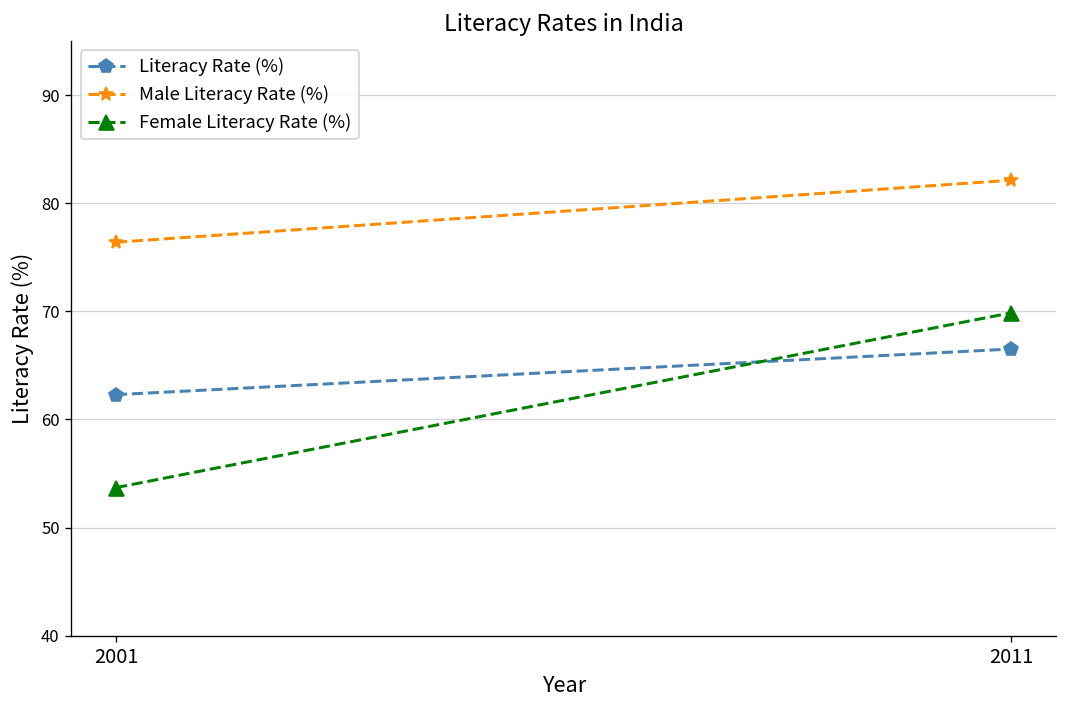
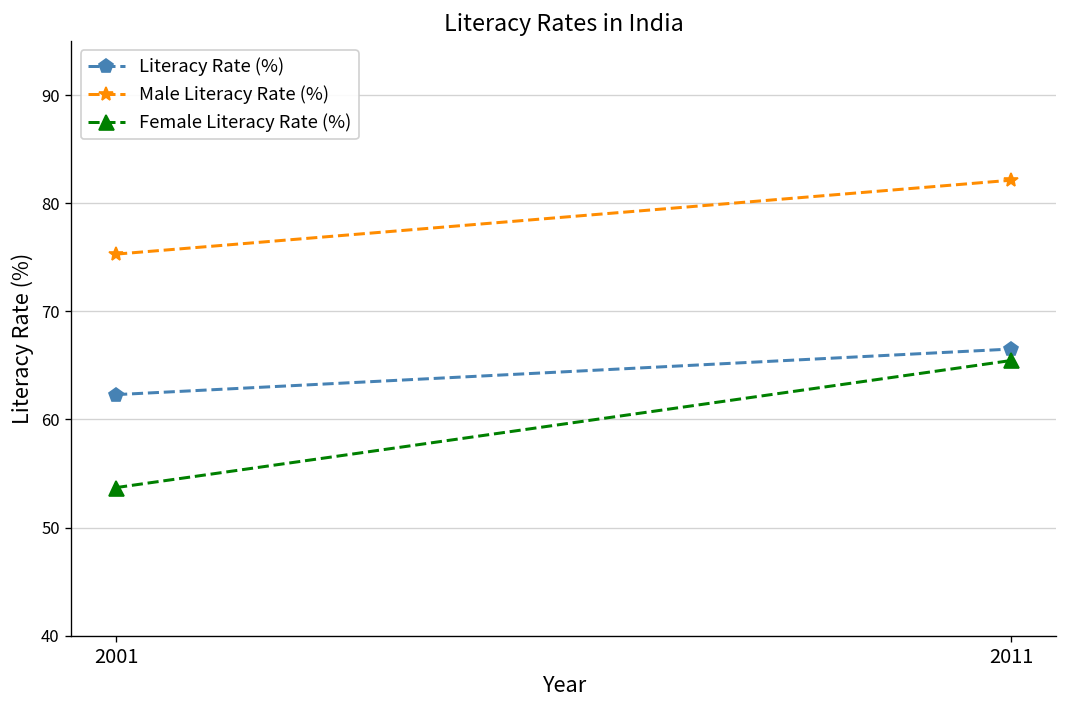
Male Literacy Rate (%), 2001: 76 -> 75
Female Literacy Rate (%), 2011: 70 -> 65
